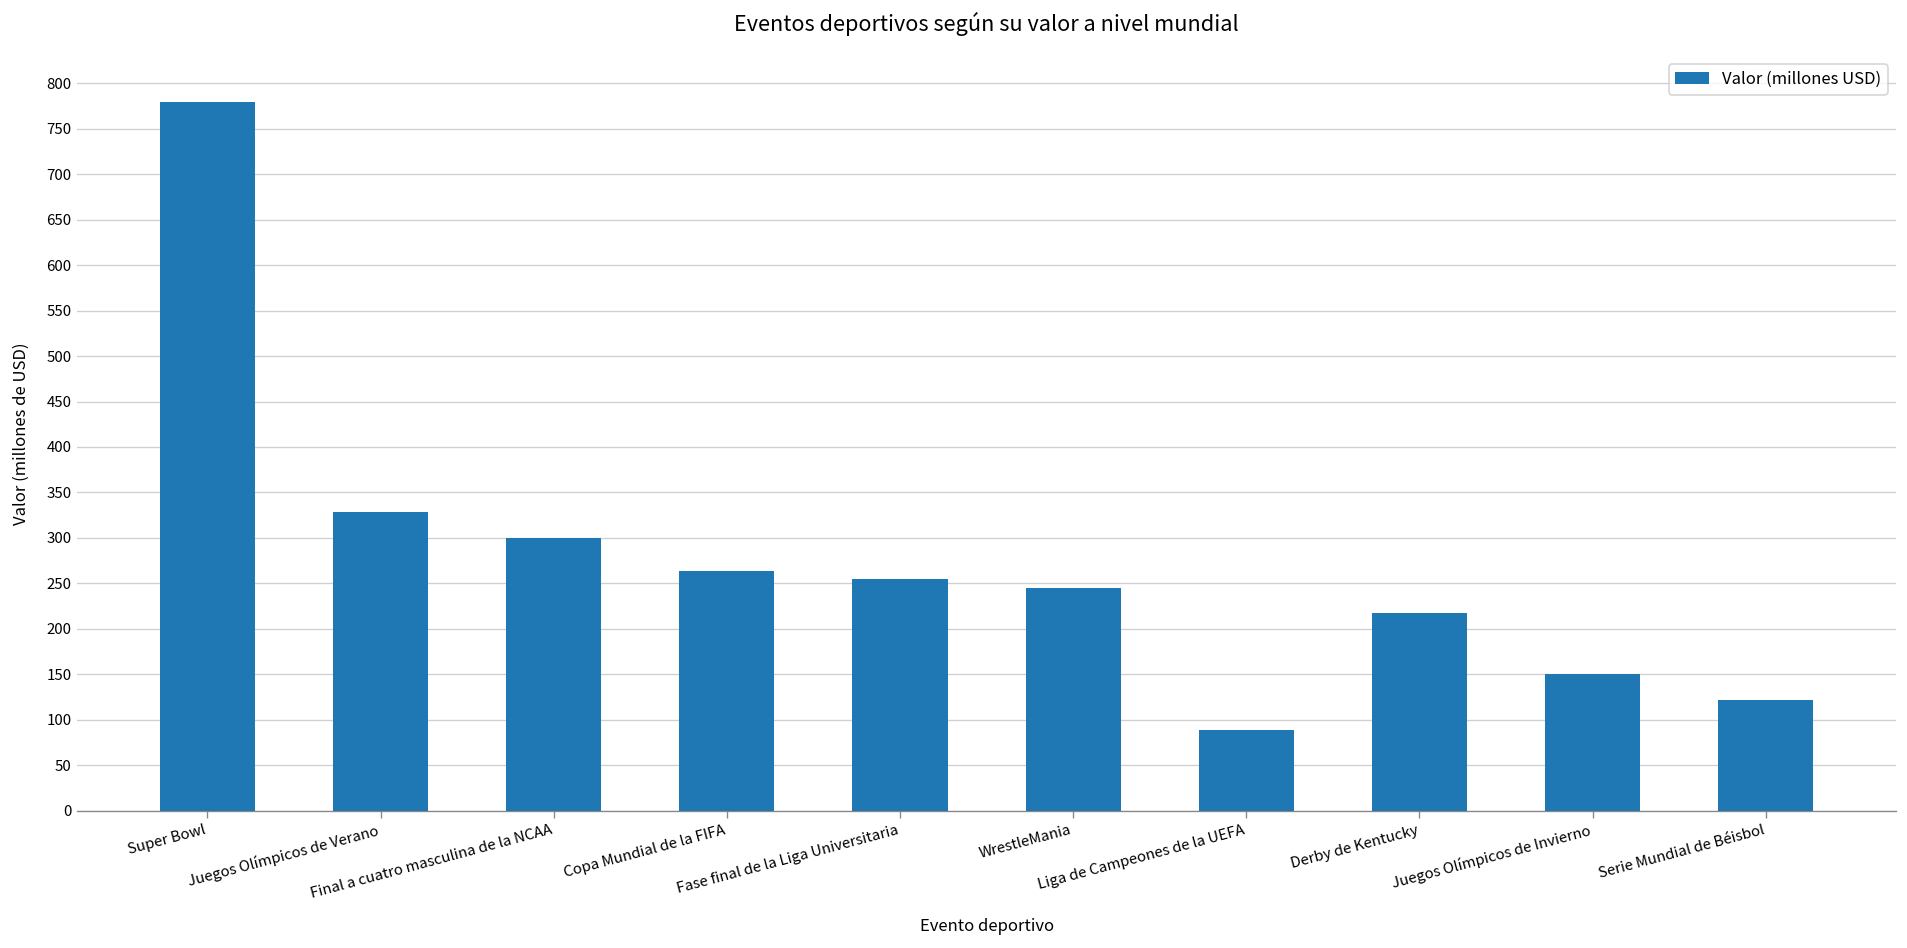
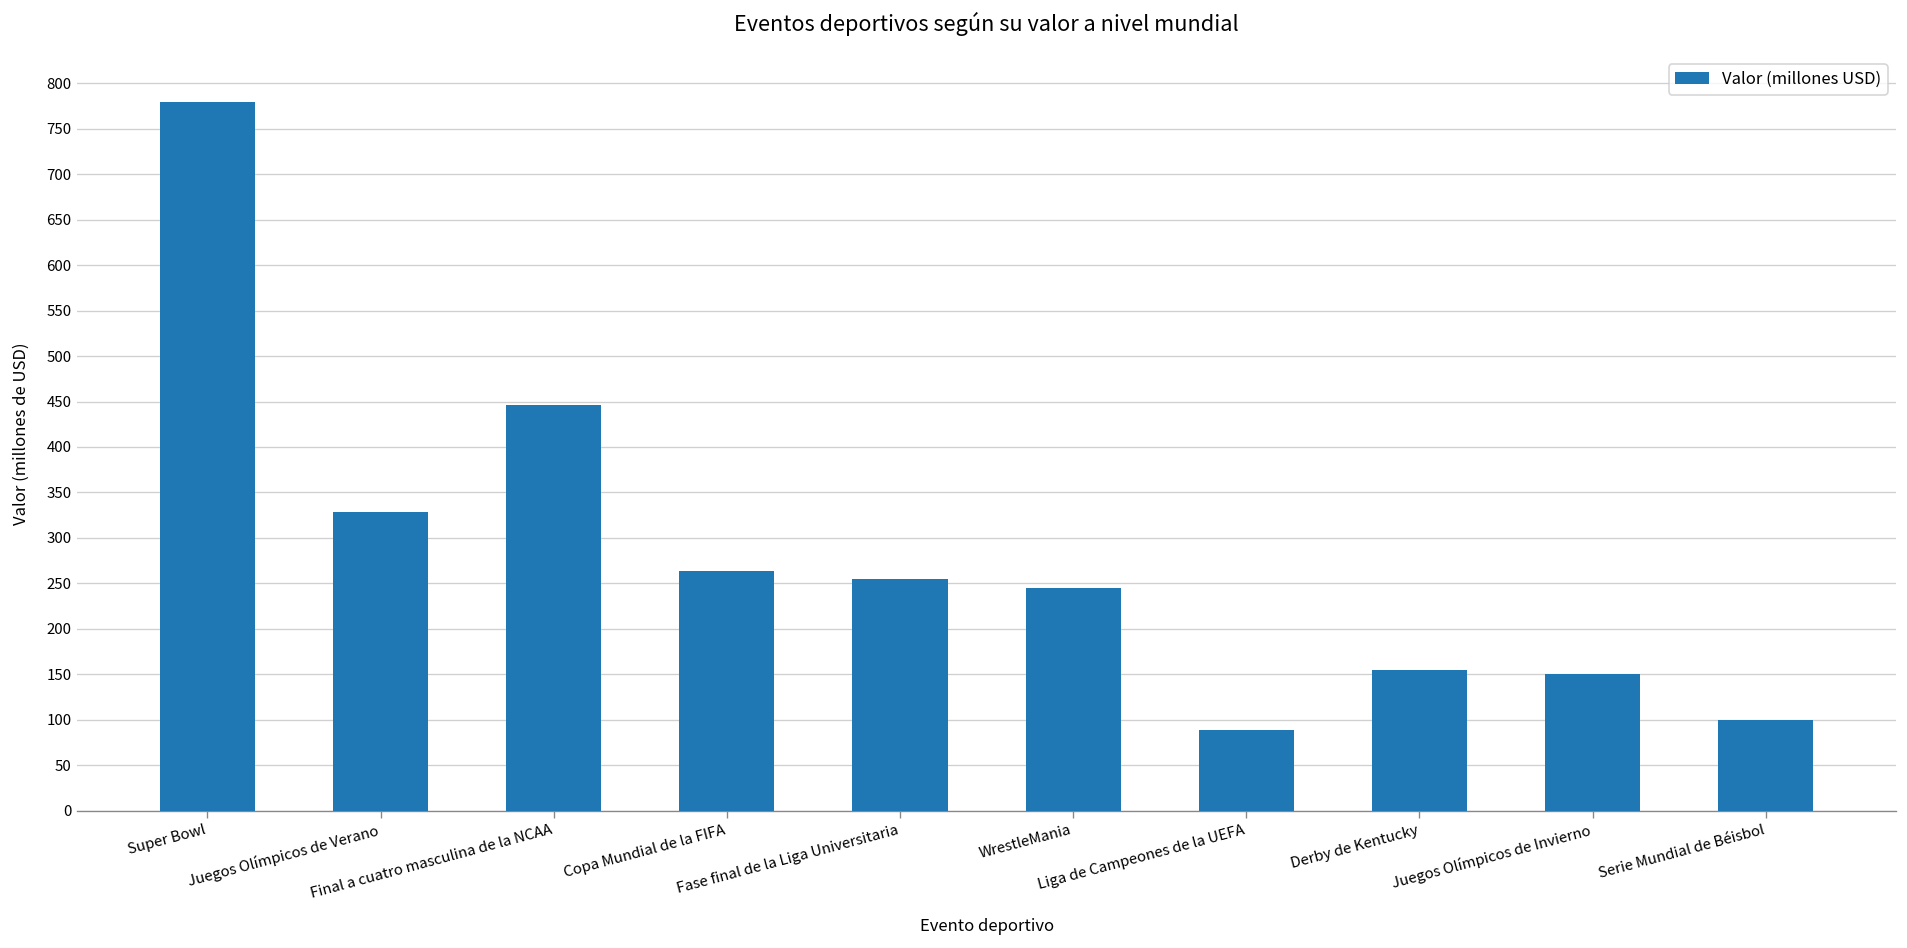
Final a cuatro masculina de la NCAA: 300 -> 450
Derby de Kentucky: 220 -> 160
Serie Mundial de Béisbol: 120 -> 100
